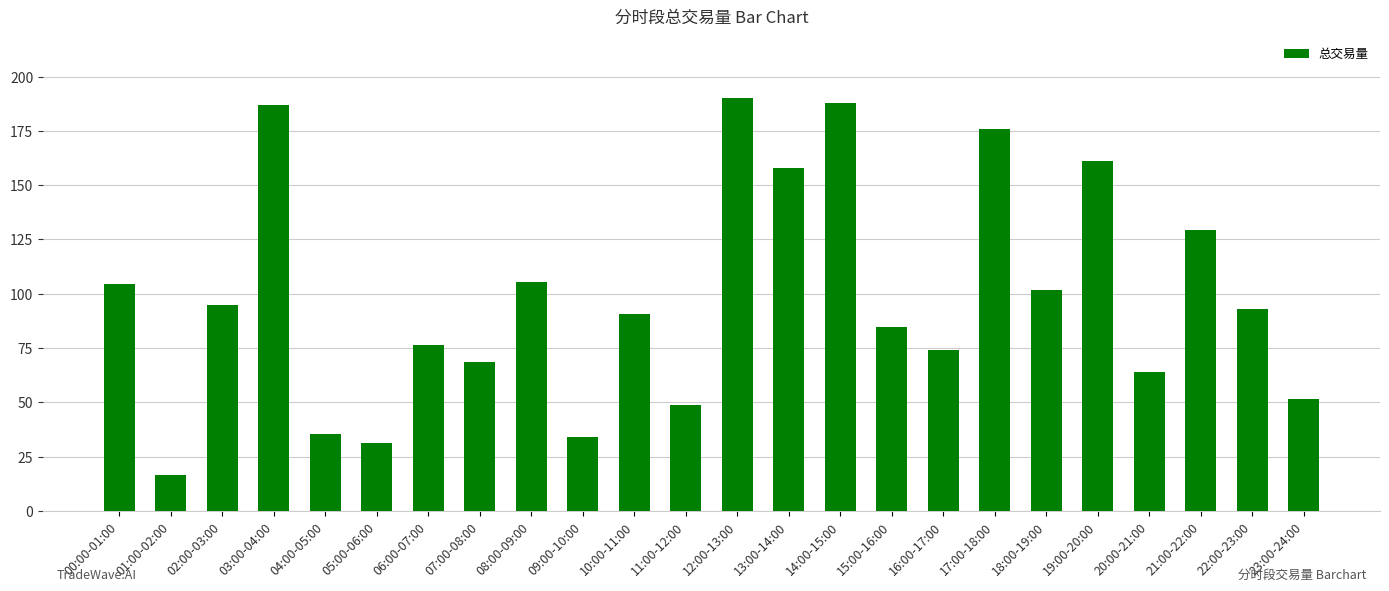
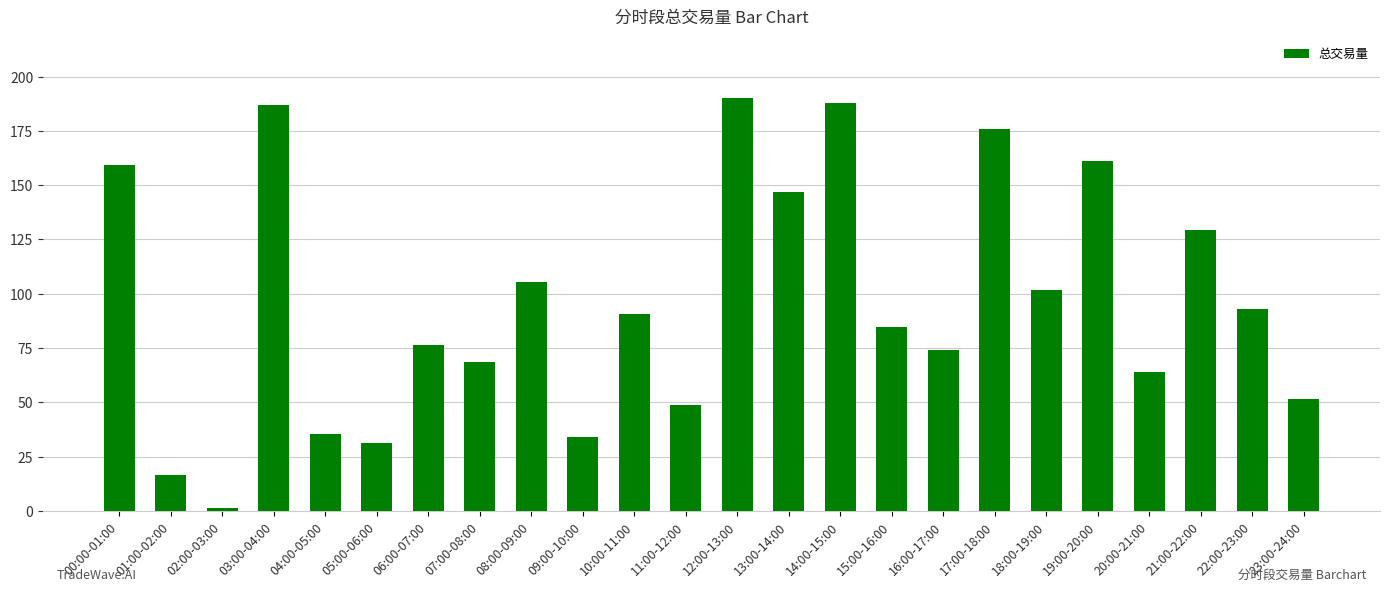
00:00-01:00: 105 -> 159
02:00-03:00: 95 -> 1
13:00-14:00: 158 -> 147
